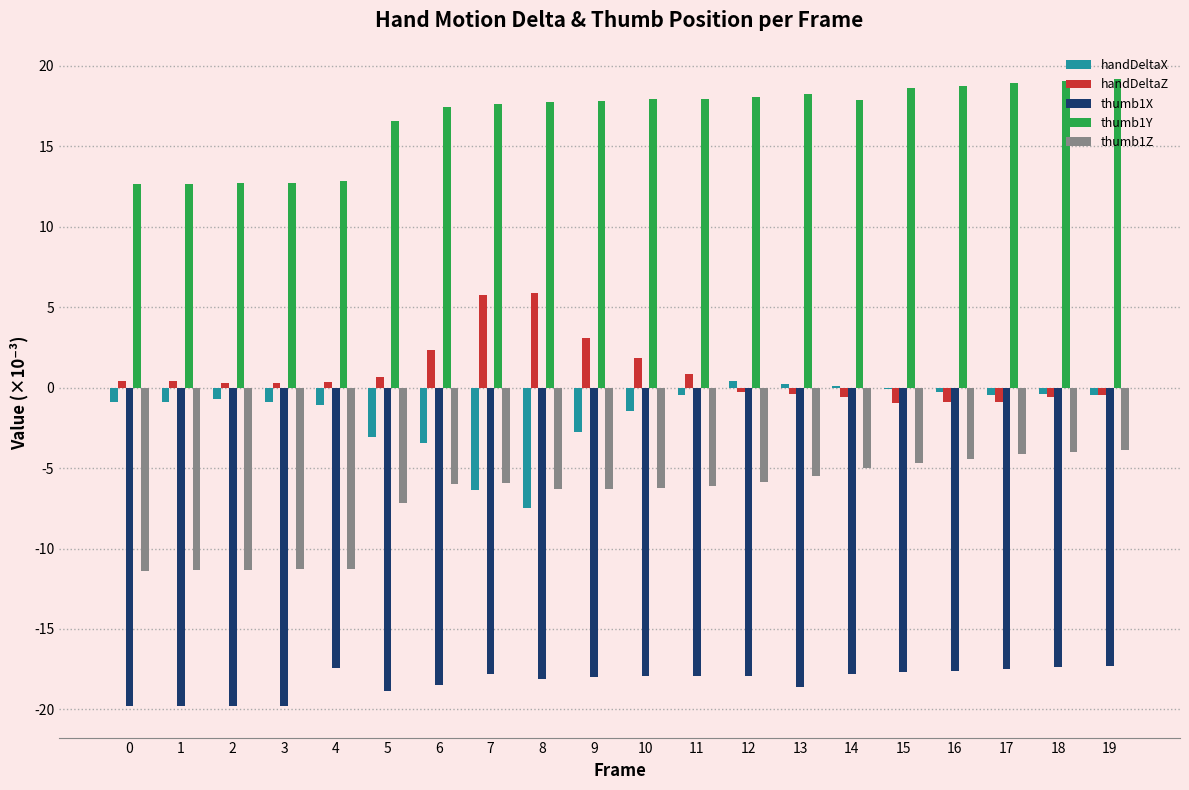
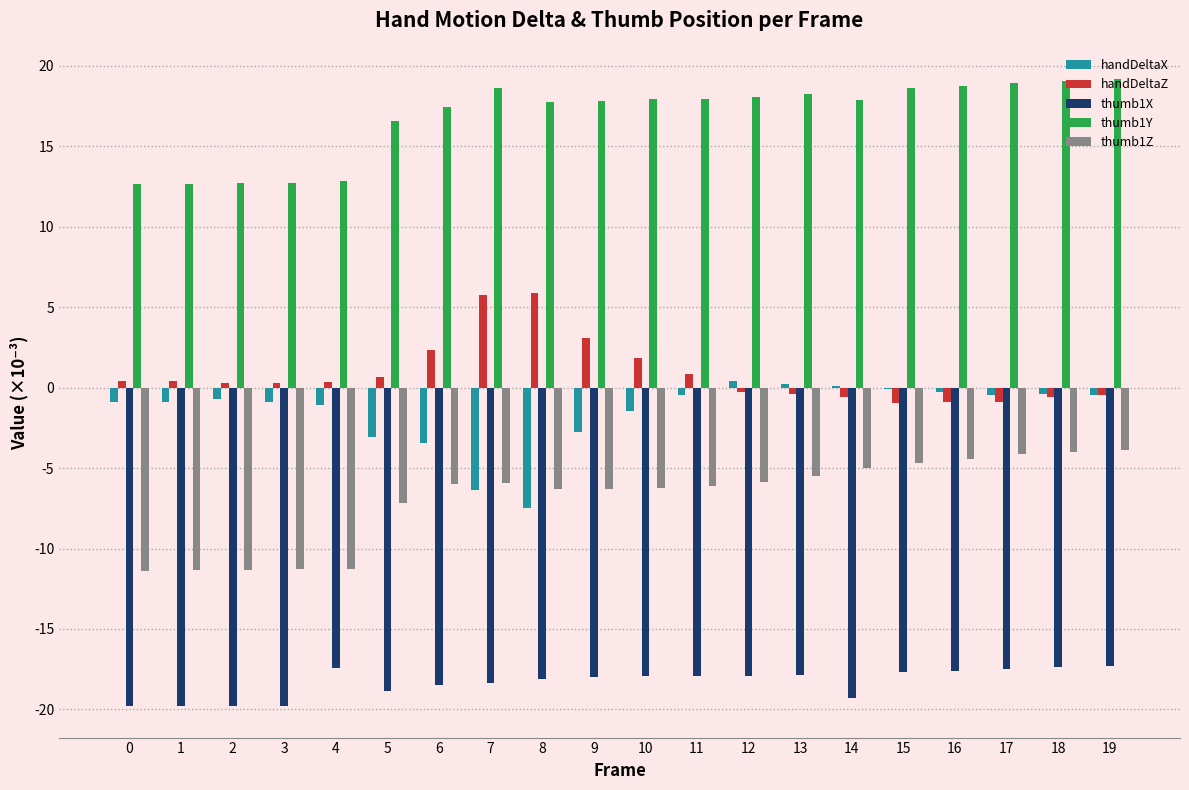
thumb1X, 7: -17.8 -> -18.3
thumb1Y, 7: 17.6 -> 18.6
thumb1X, 13: -18.6 -> -17.9
thumb1X, 14: -17.8 -> -19.3
